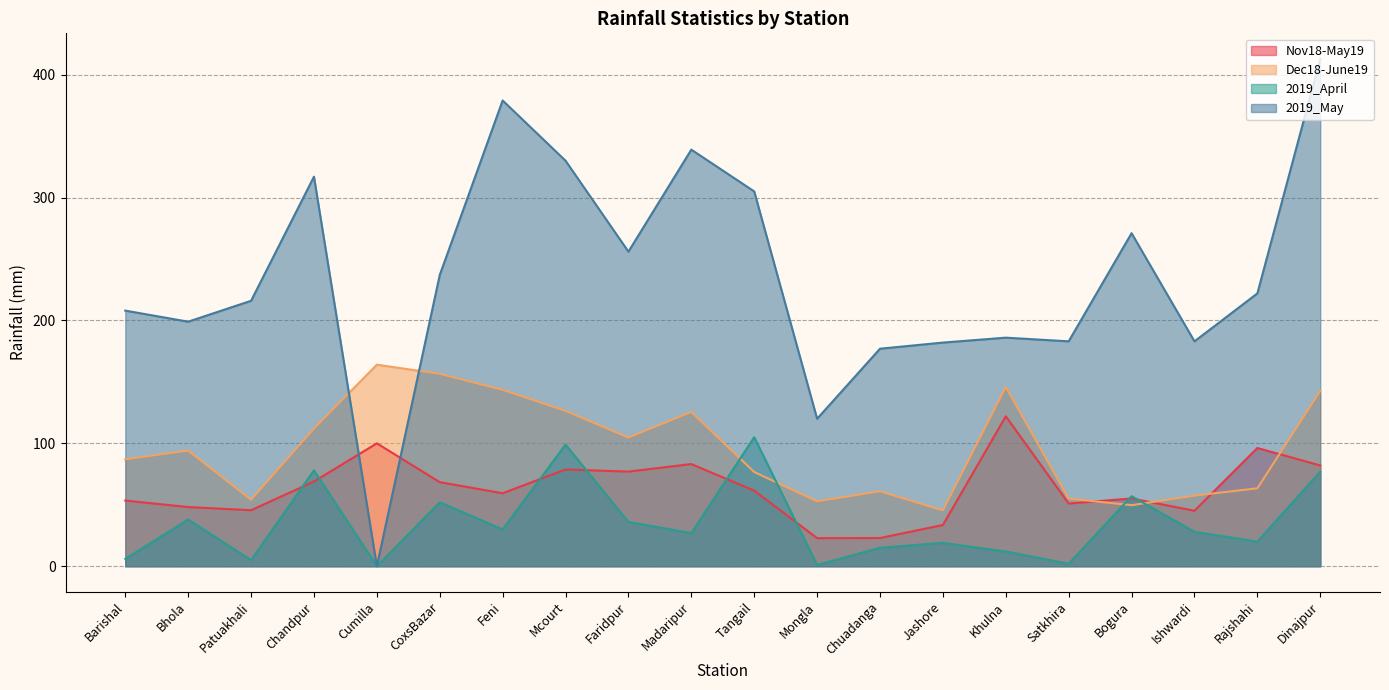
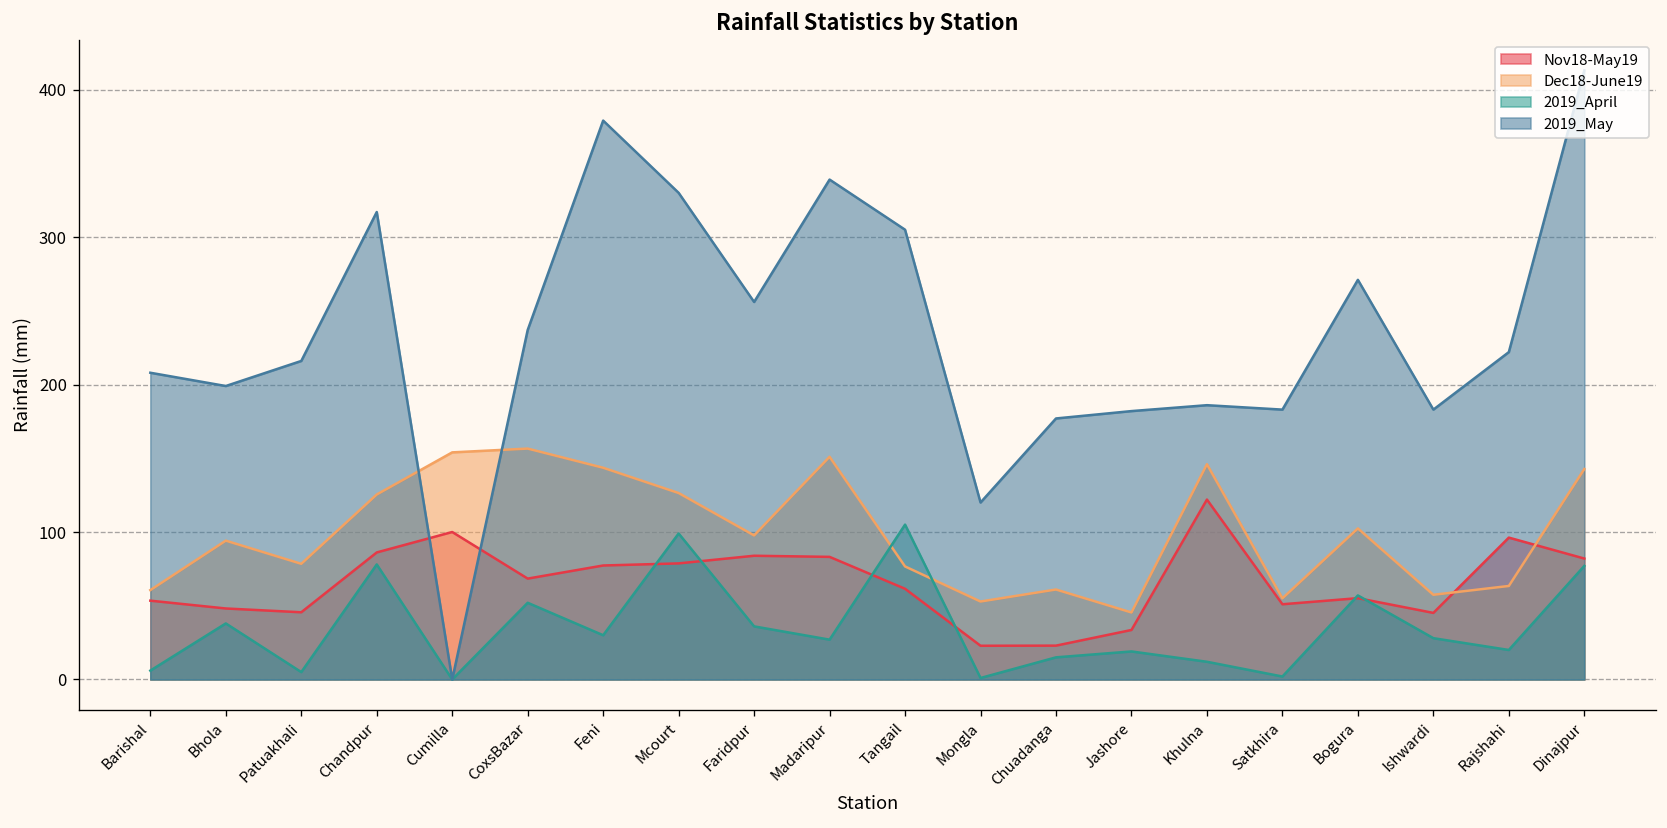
Dec18-June19, Barishal: 87 -> 61
Dec18-June19, Patuakhali: 54 -> 78
Nov18-May19, Chandpur: 69 -> 86
Dec18-June19, Chandpur: 112 -> 125
Dec18-June19, Cumilla: 164 -> 154
Nov18-May19, Feni: 59 -> 77
Nov18-May19, Faridpur: 77 -> 84
Dec18-June19, Faridpur: 105 -> 98
Dec18-June19, Madaripur: 126 -> 151
Dec18-June19, Bogura: 50 -> 102
